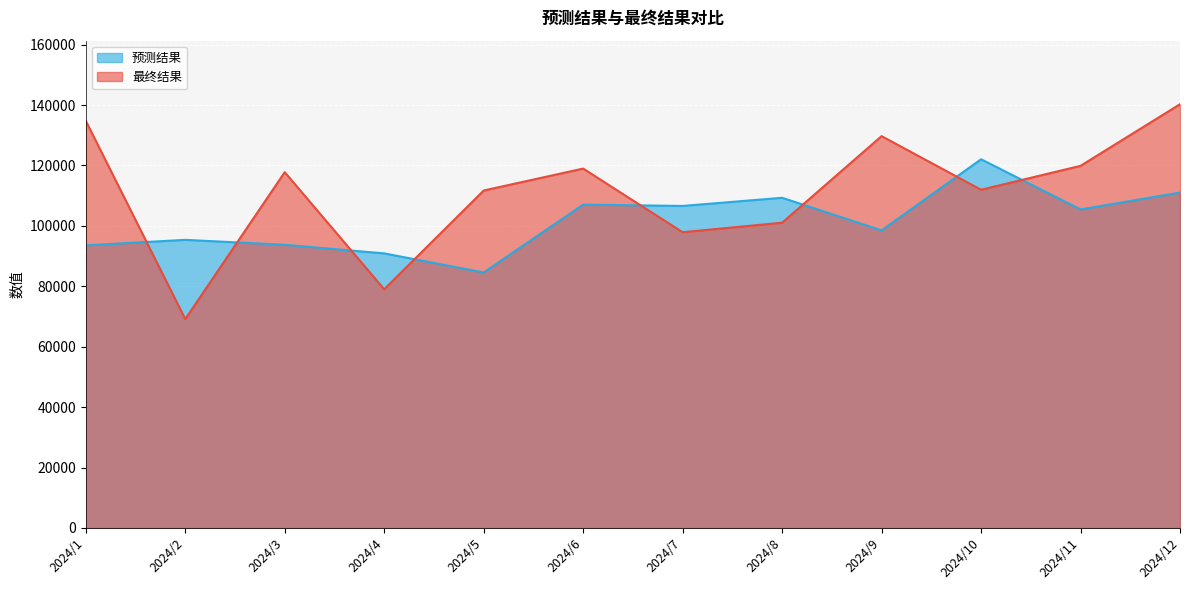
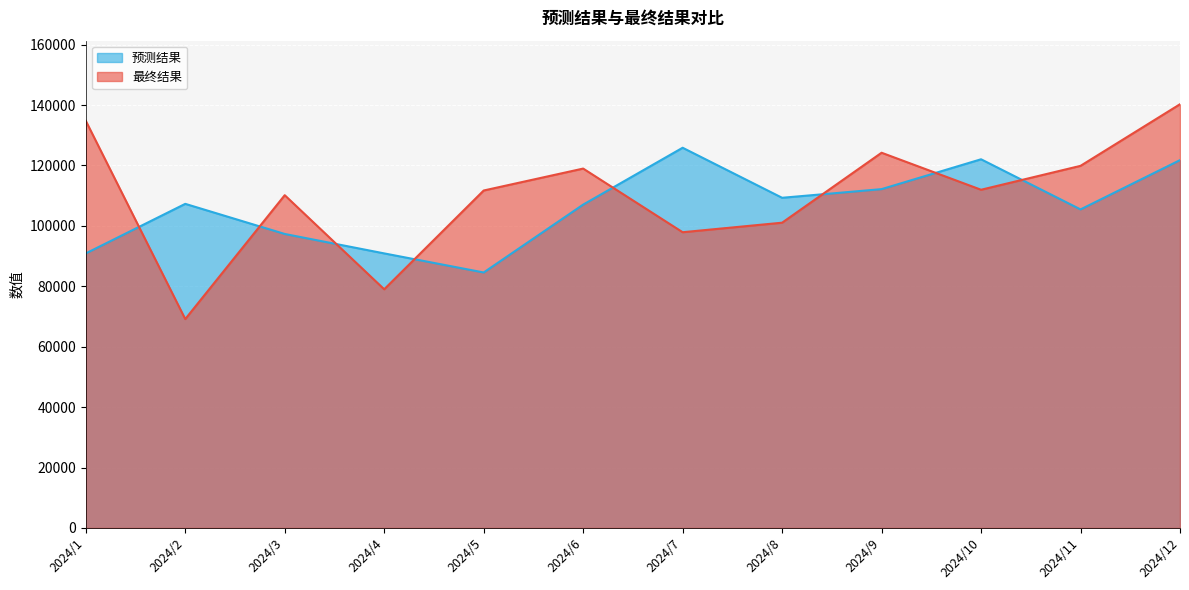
预测结果, 2024/1: 94000 -> 91000
预测结果, 2024/2: 95000 -> 107000
预测结果, 2024/3: 94000 -> 97000
最终结果, 2024/3: 118000 -> 110000
预测结果, 2024/7: 107000 -> 126000
预测结果, 2024/9: 99000 -> 112000
最终结果, 2024/9: 130000 -> 124000
预测结果, 2024/12: 111000 -> 122000
